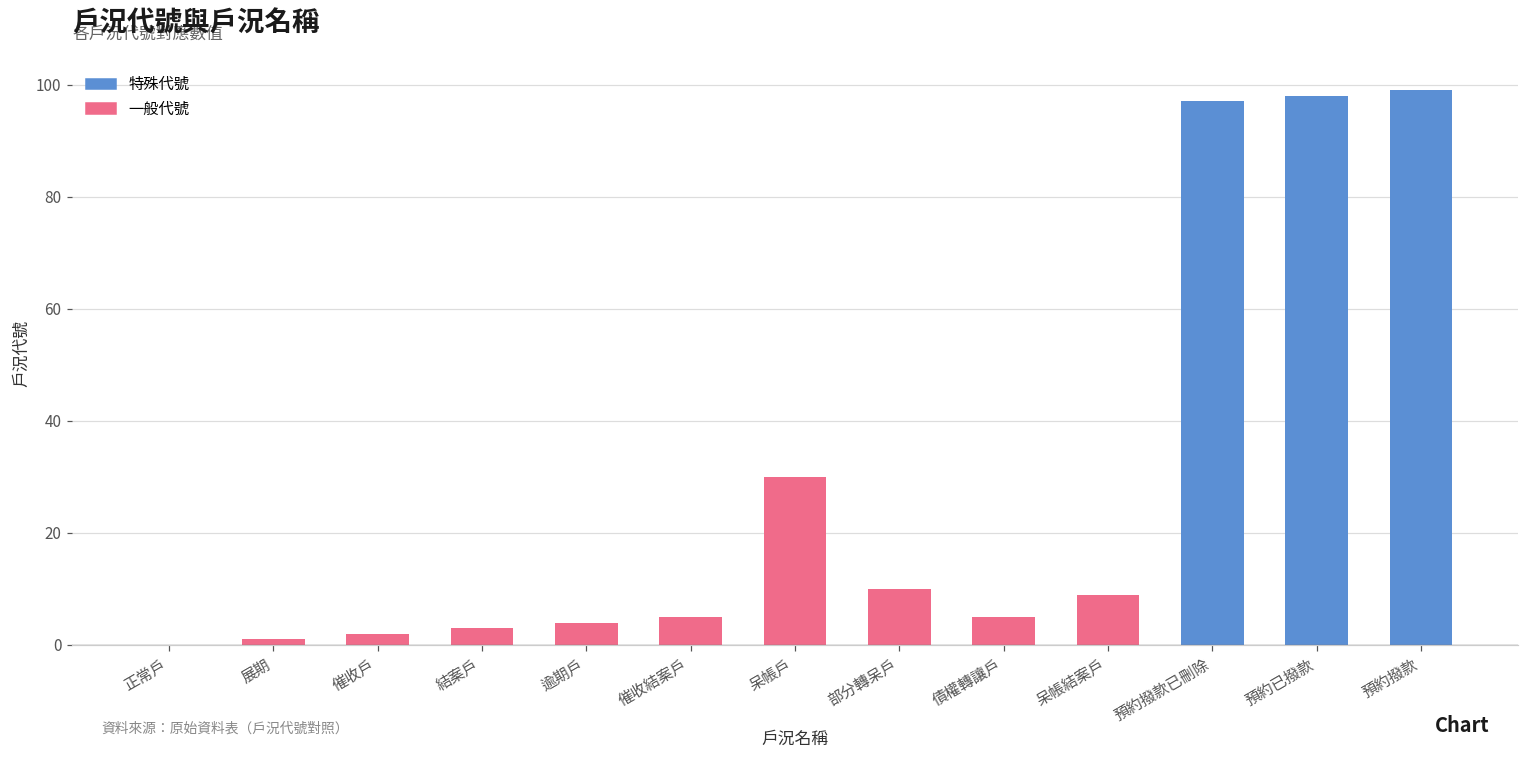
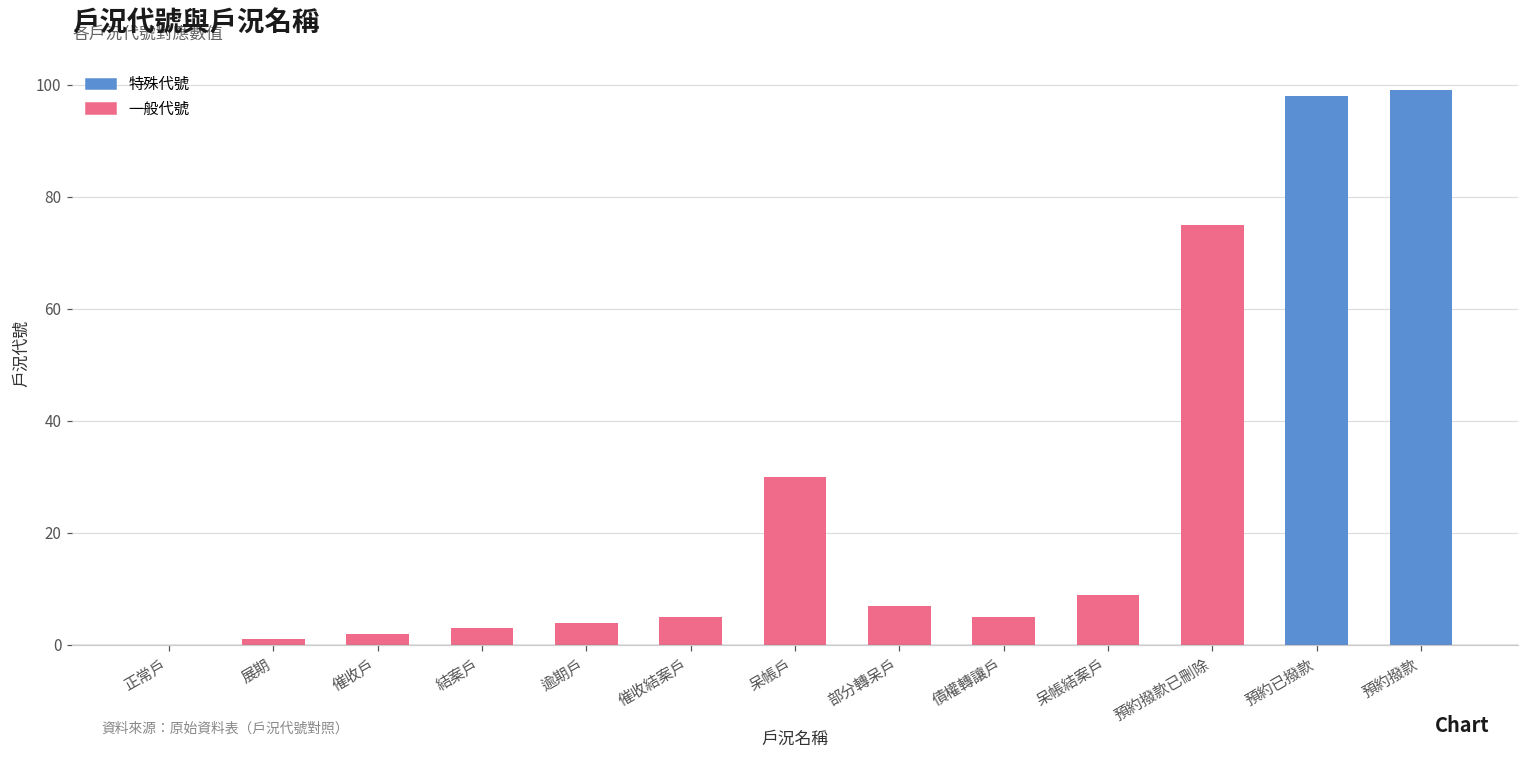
部分轉呆戶: 10 -> 7
預約撥款已刪除: 97 -> 75
